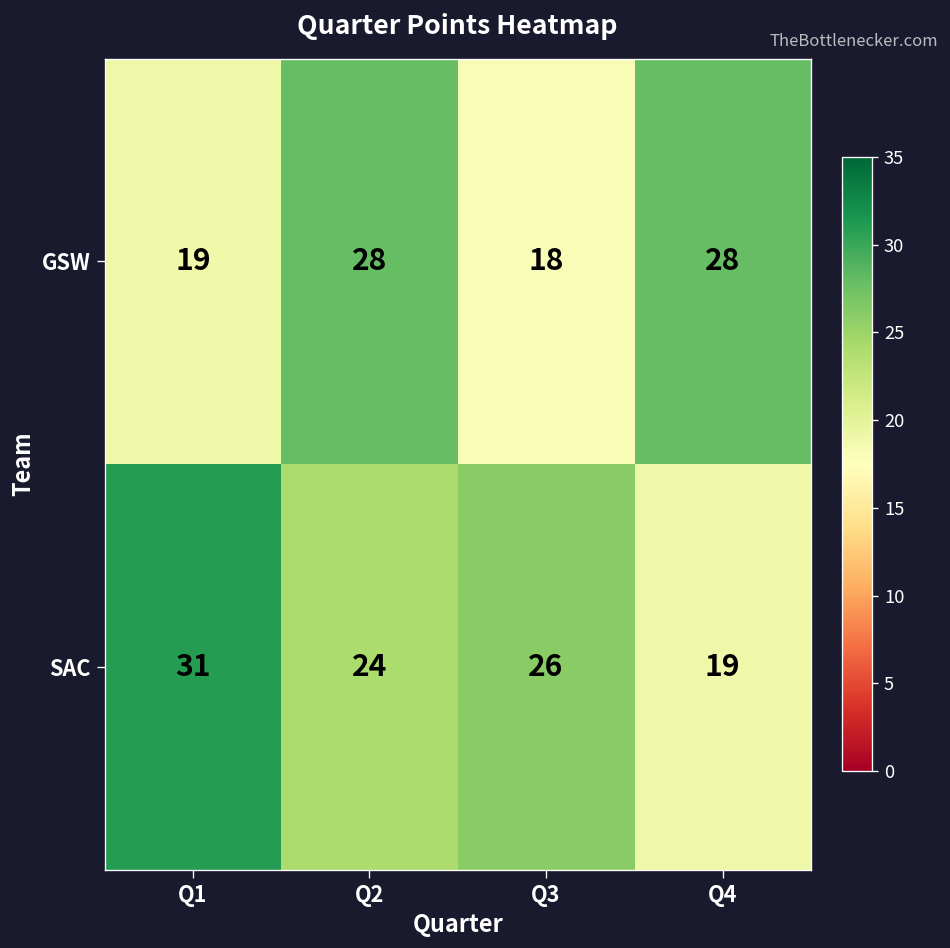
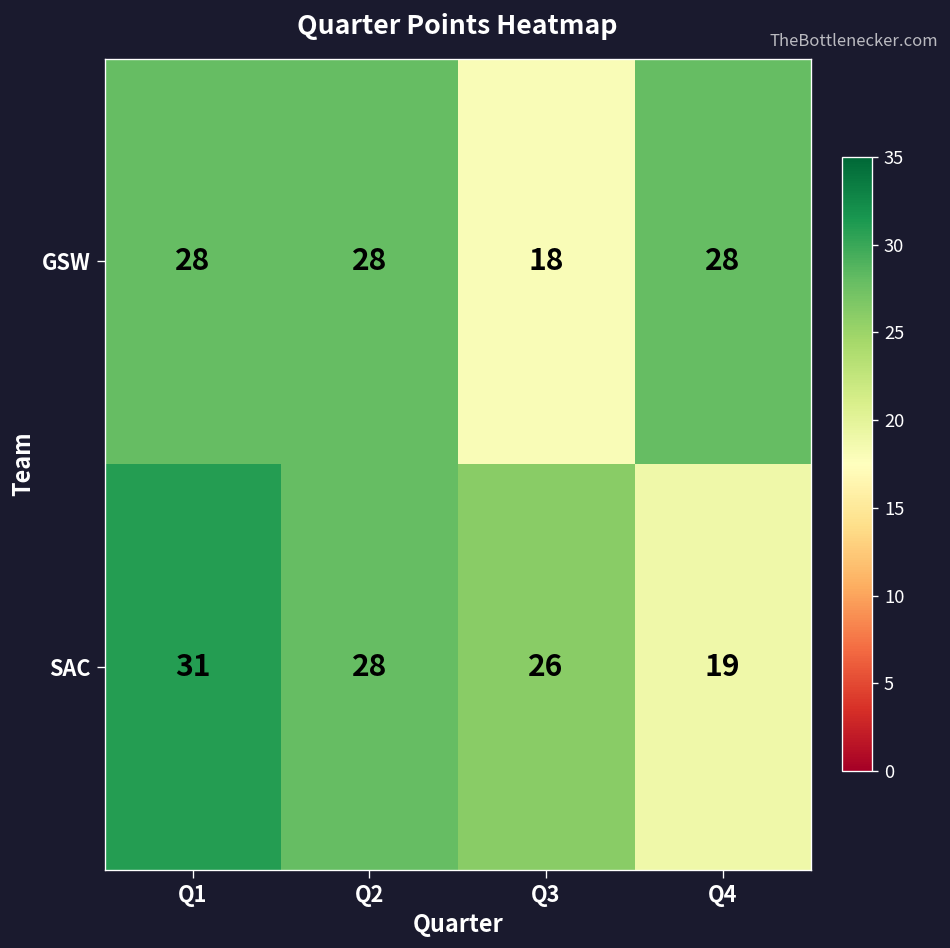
GSW, Q1: 19 -> 28
SAC, Q2: 24 -> 28
